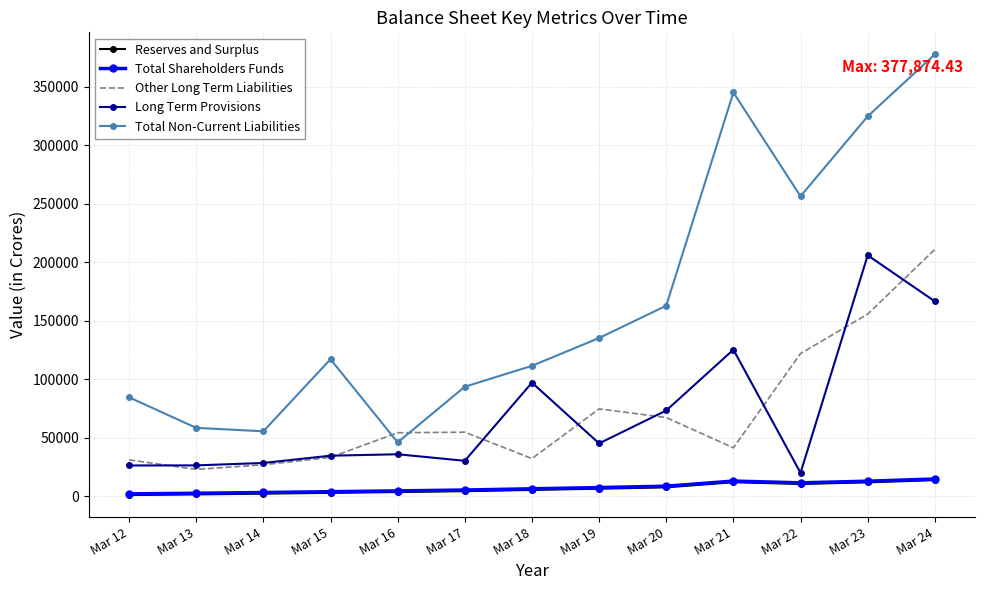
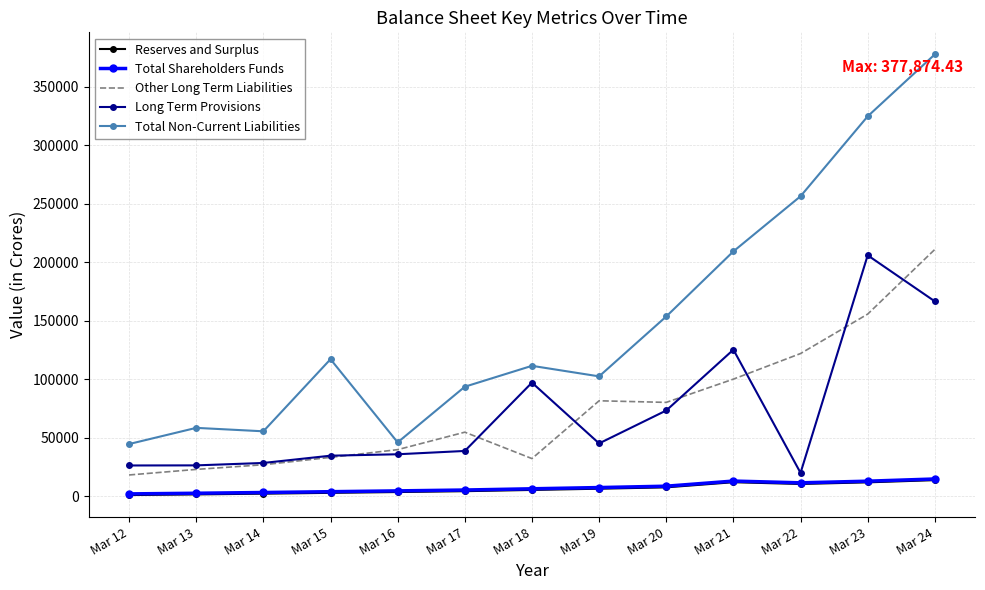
Other Long Term Liabilities, Mar 12: 31000 -> 18000
Total Non-Current Liabilities, Mar 12: 85000 -> 45000
Other Long Term Liabilities, Mar 16: 54000 -> 40000
Long Term Provisions, Mar 17: 30000 -> 39000
Other Long Term Liabilities, Mar 19: 75000 -> 82000
Total Non-Current Liabilities, Mar 19: 135000 -> 103000
Other Long Term Liabilities, Mar 20: 67000 -> 80000
Total Non-Current Liabilities, Mar 20: 163000 -> 154000
Other Long Term Liabilities, Mar 21: 42000 -> 100000
Total Non-Current Liabilities, Mar 21: 345000 -> 209000
